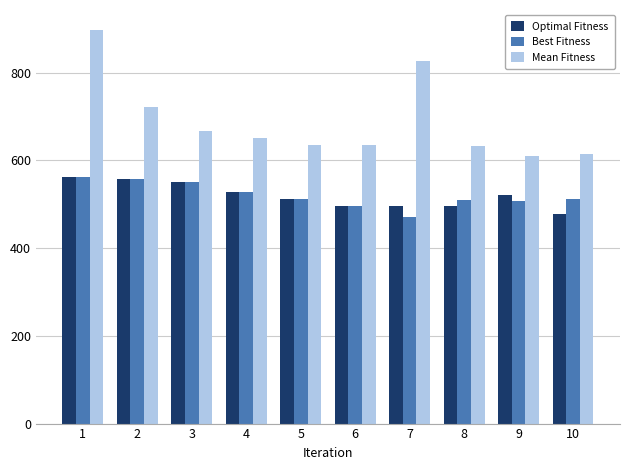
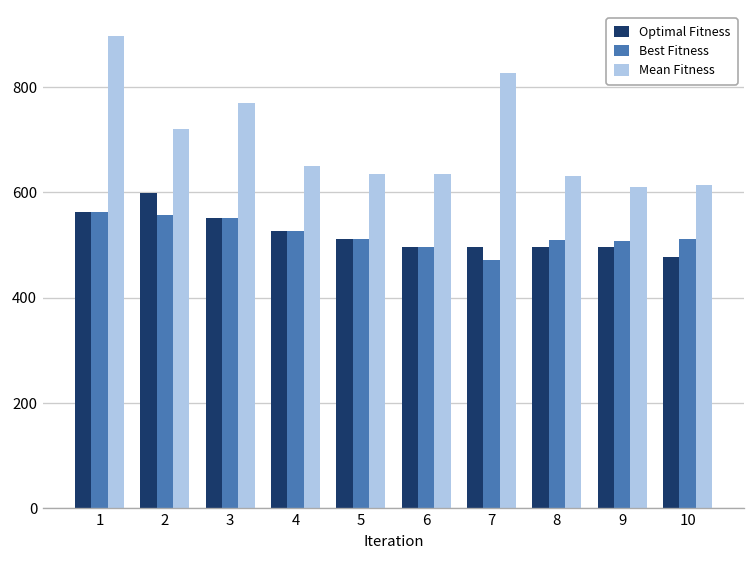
Optimal Fitness, 2: 560 -> 600
Mean Fitness, 3: 670 -> 770
Optimal Fitness, 9: 520 -> 500
